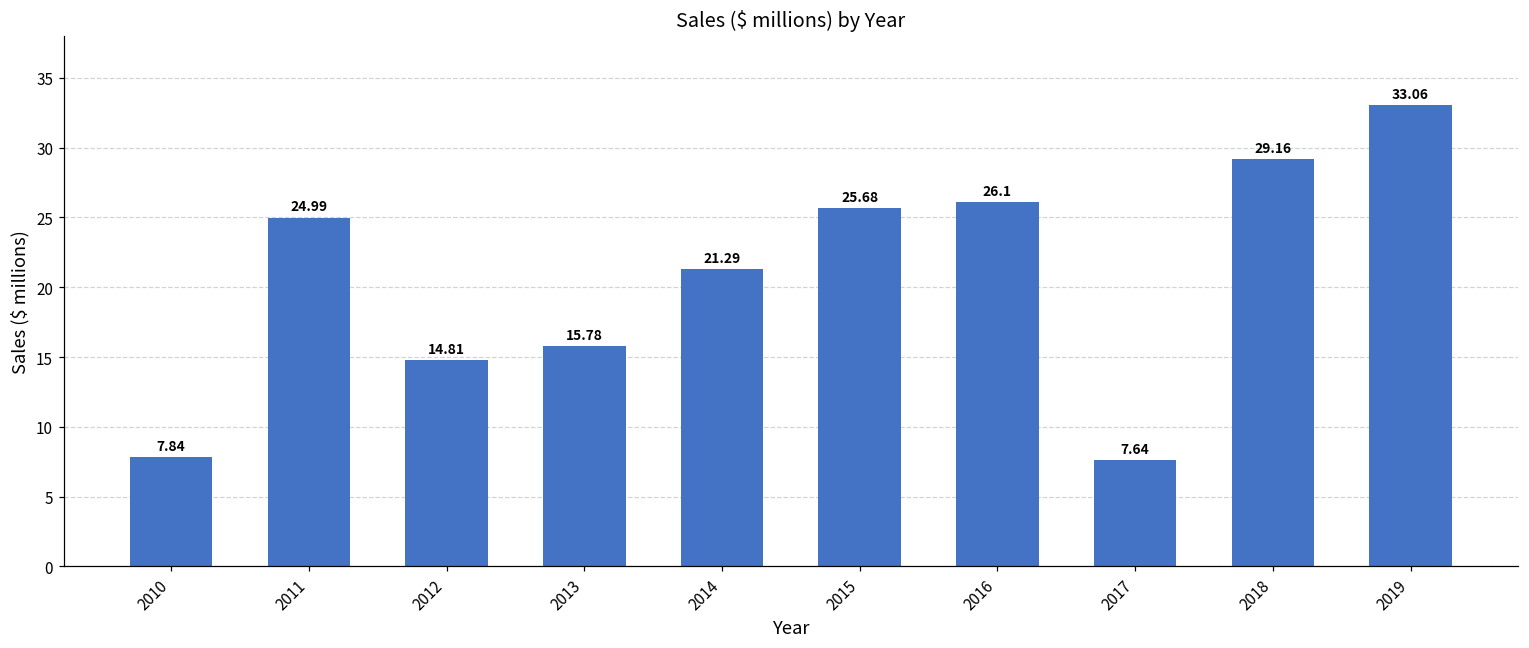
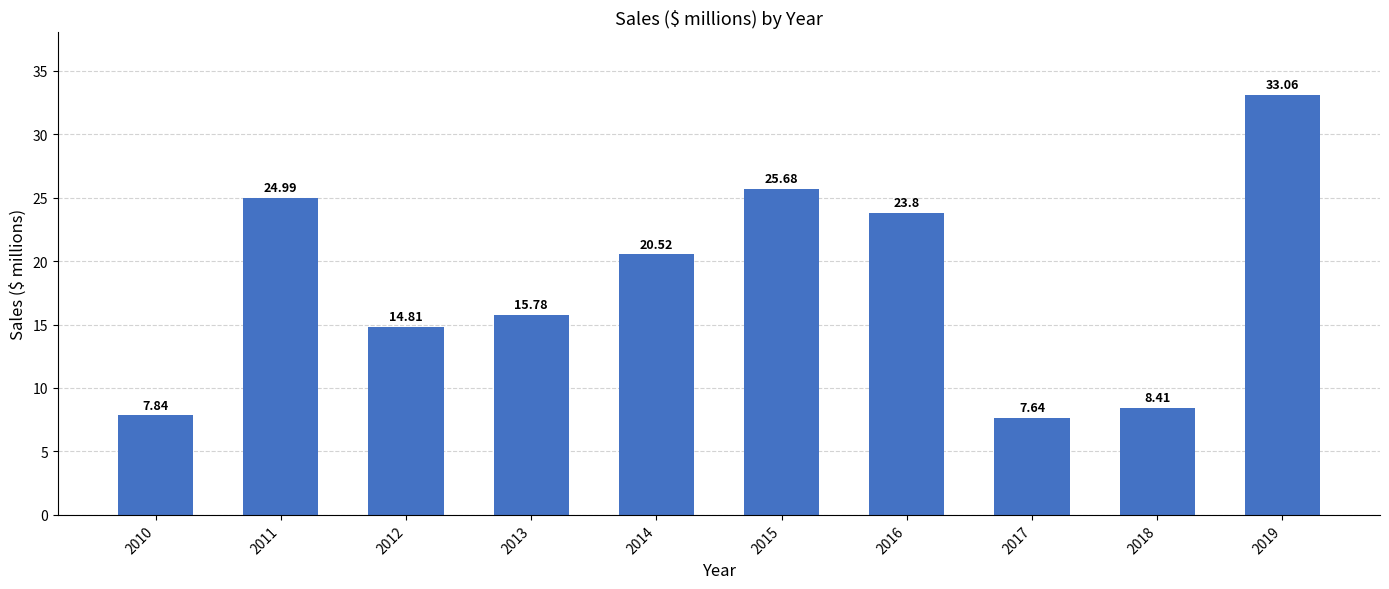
2014: 21.29 -> 20.52
2016: 26.1 -> 23.8
2018: 29.16 -> 8.41
